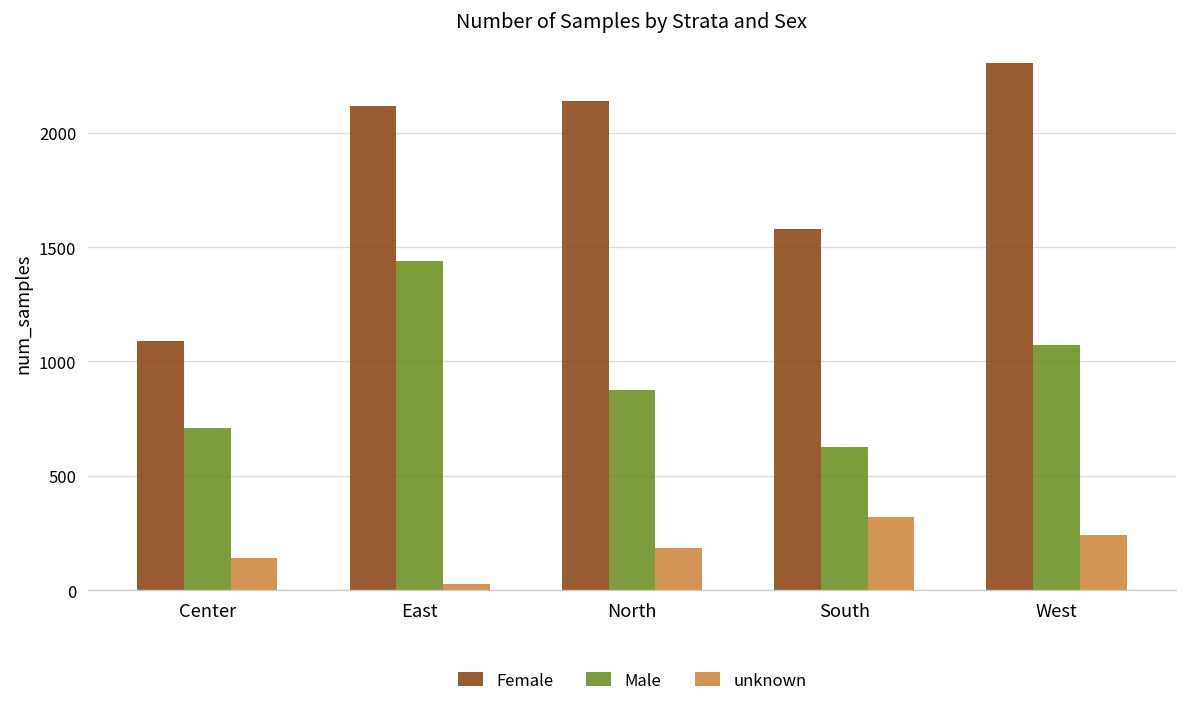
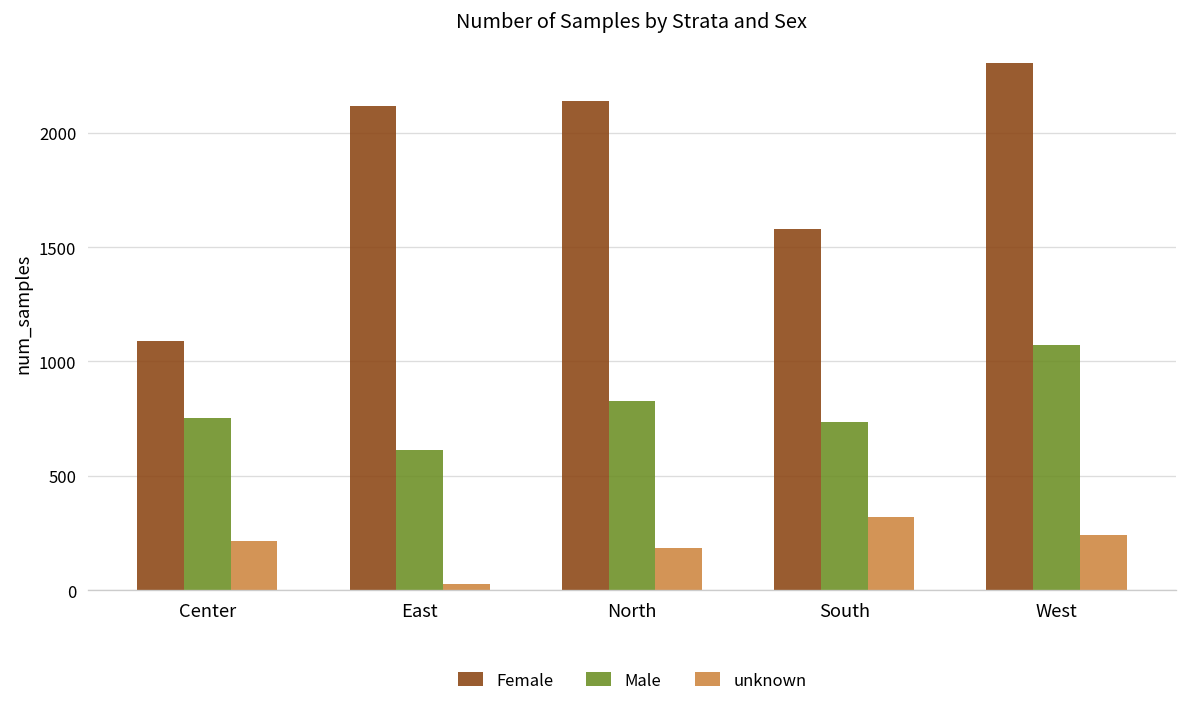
Male, Center: 710 -> 750
unknown, Center: 140 -> 210
Male, East: 1440 -> 620
Male, North: 880 -> 830
Male, South: 630 -> 740
